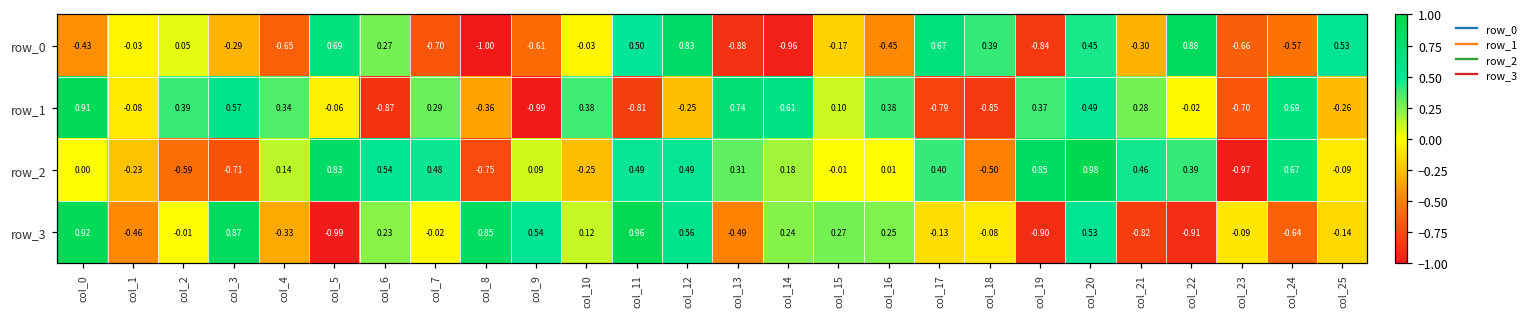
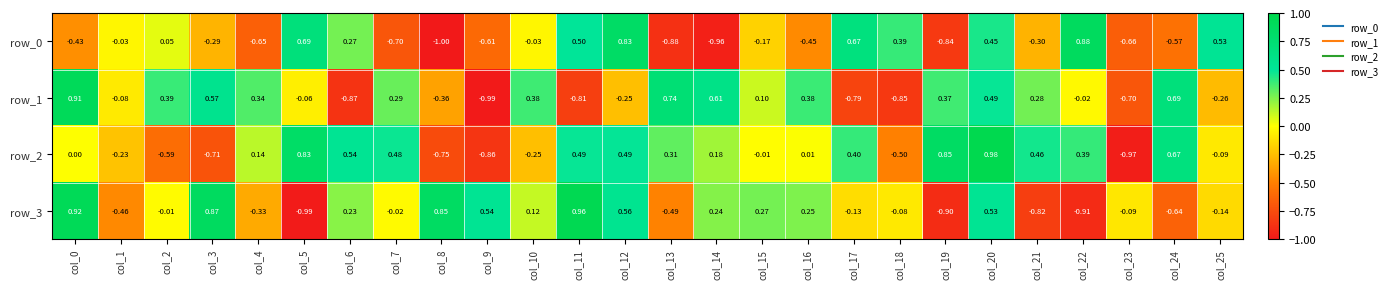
row_2, col_9: 0.09 -> -0.86
